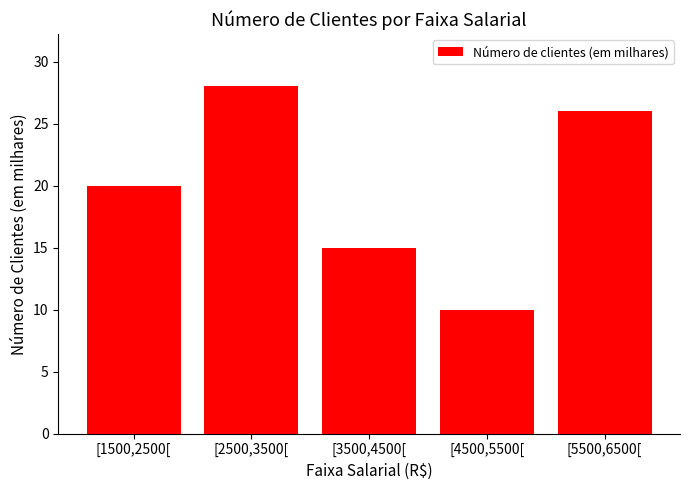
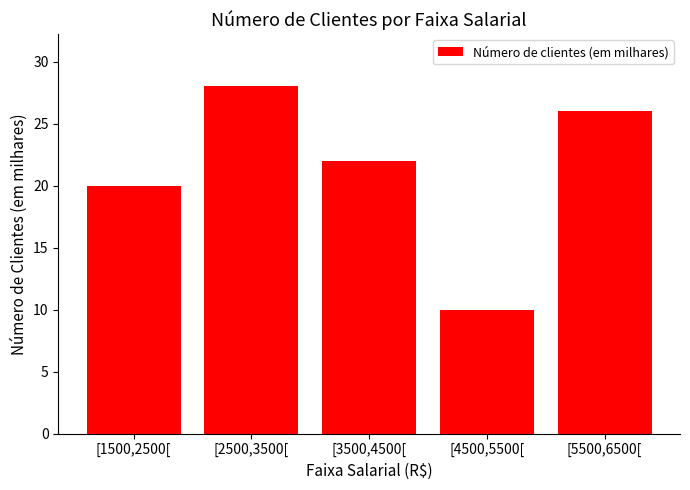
[3500,4500[: 15 -> 22
